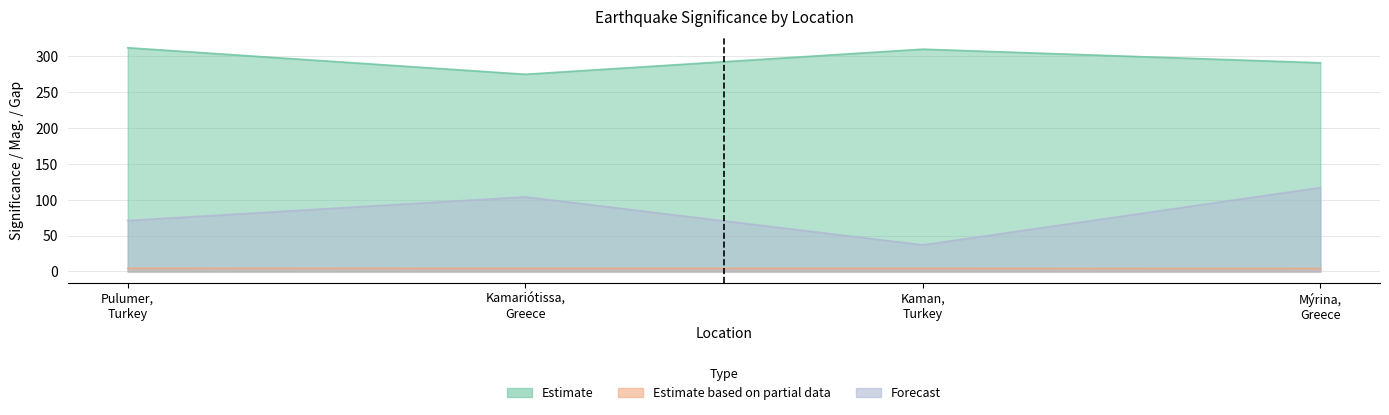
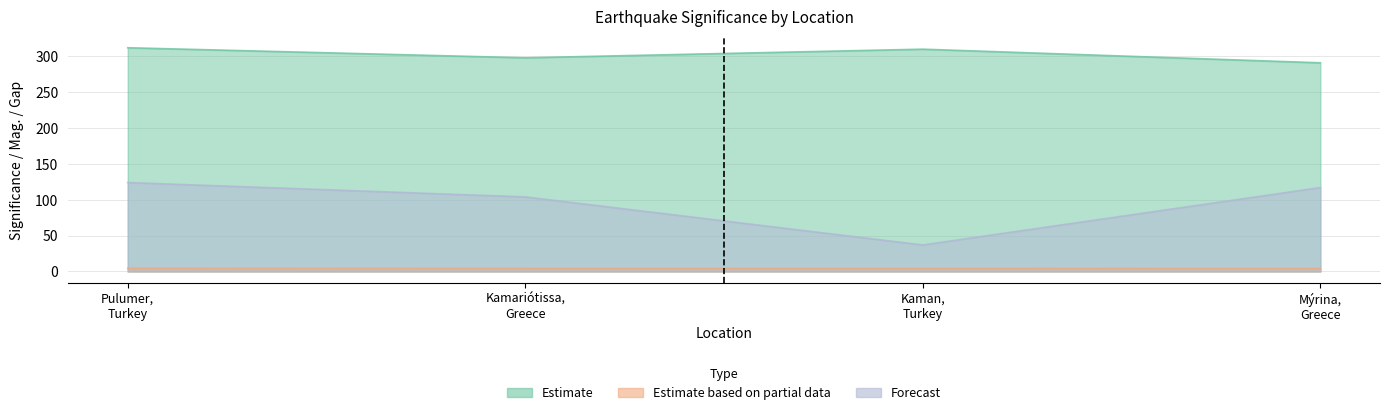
Forecast, Pulumer, Turkey: 70 -> 120
Estimate, Kamariótissa, Greece: 280 -> 300
